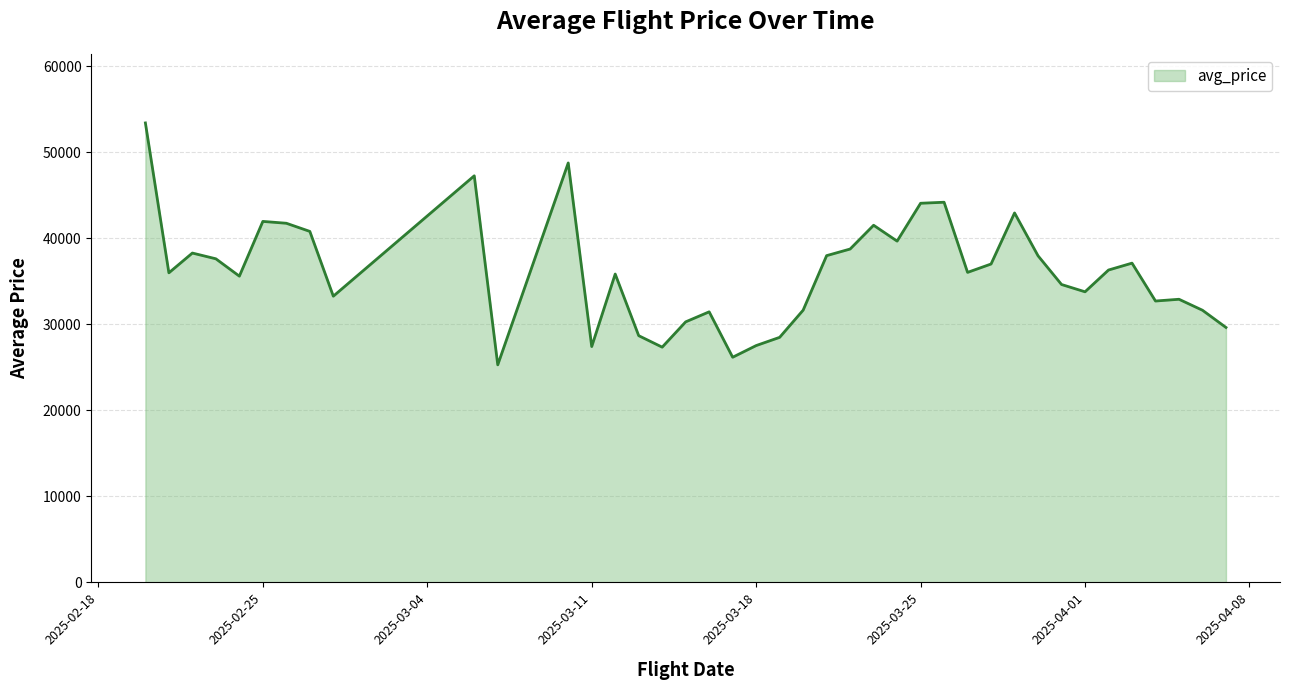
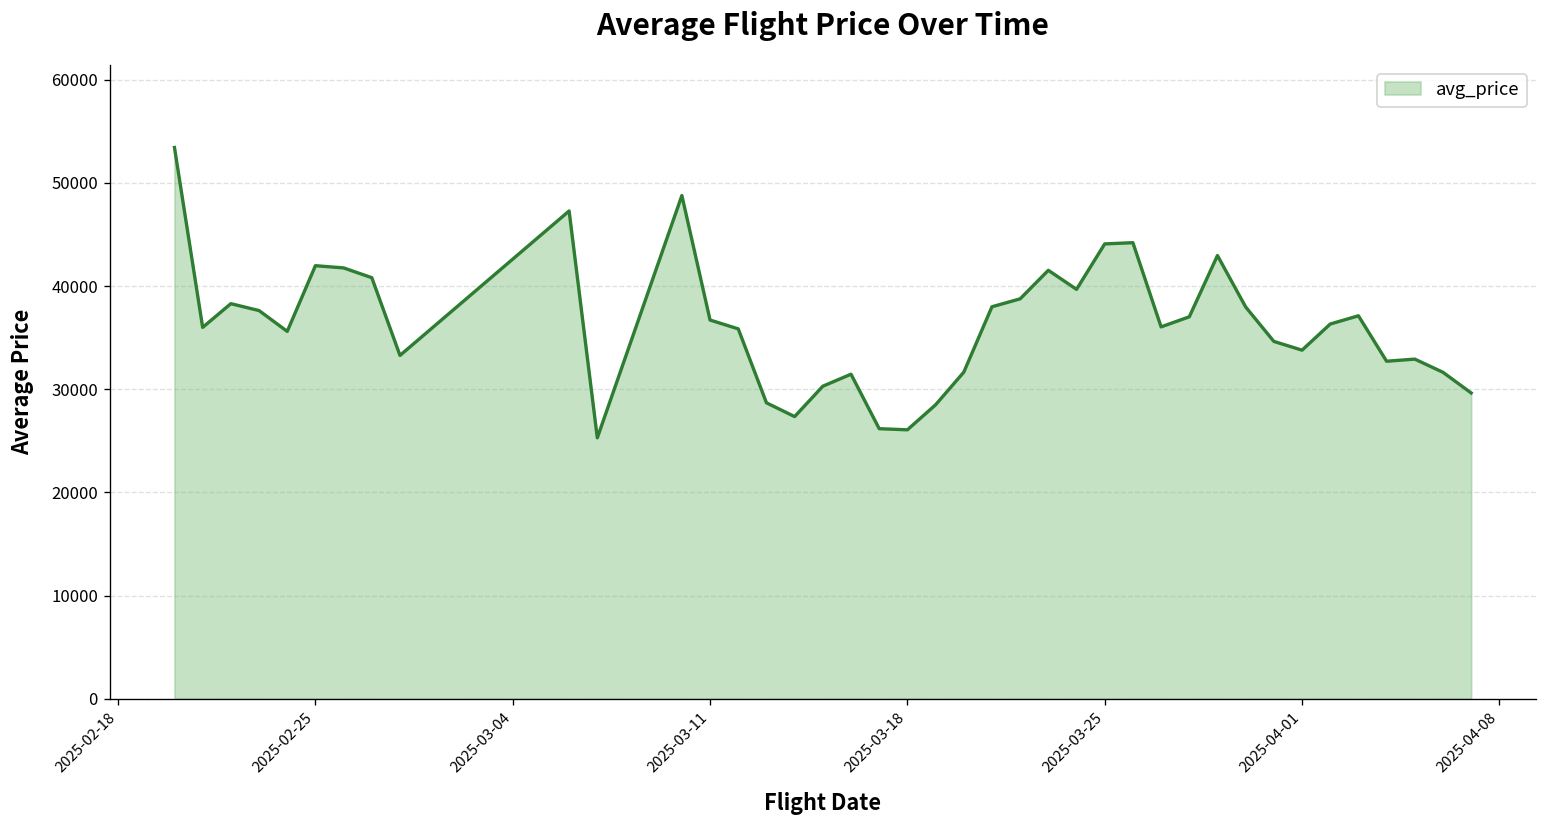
2025-03-11: 27000 -> 37000
2025-03-18: 28000 -> 26000
